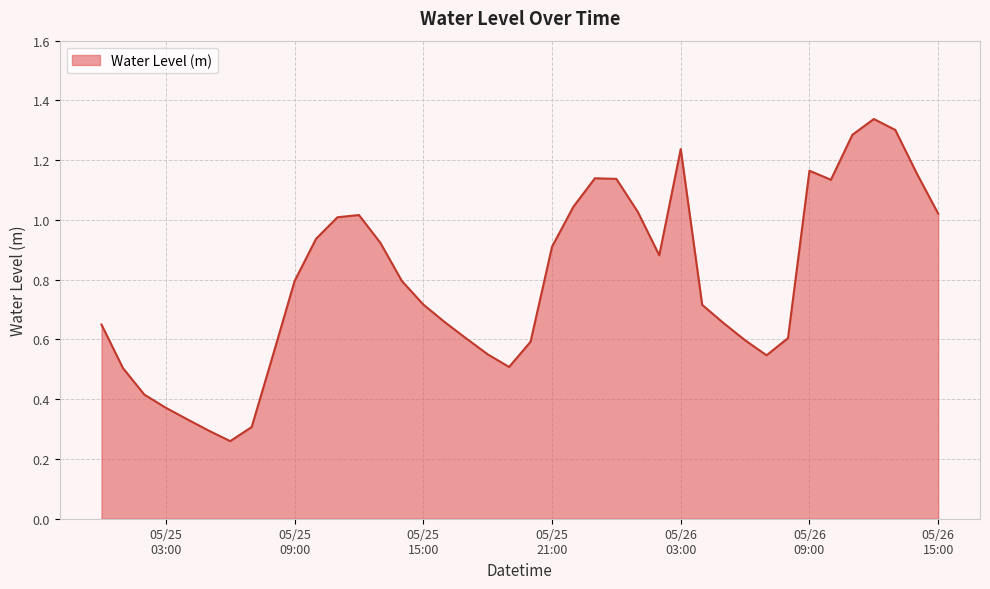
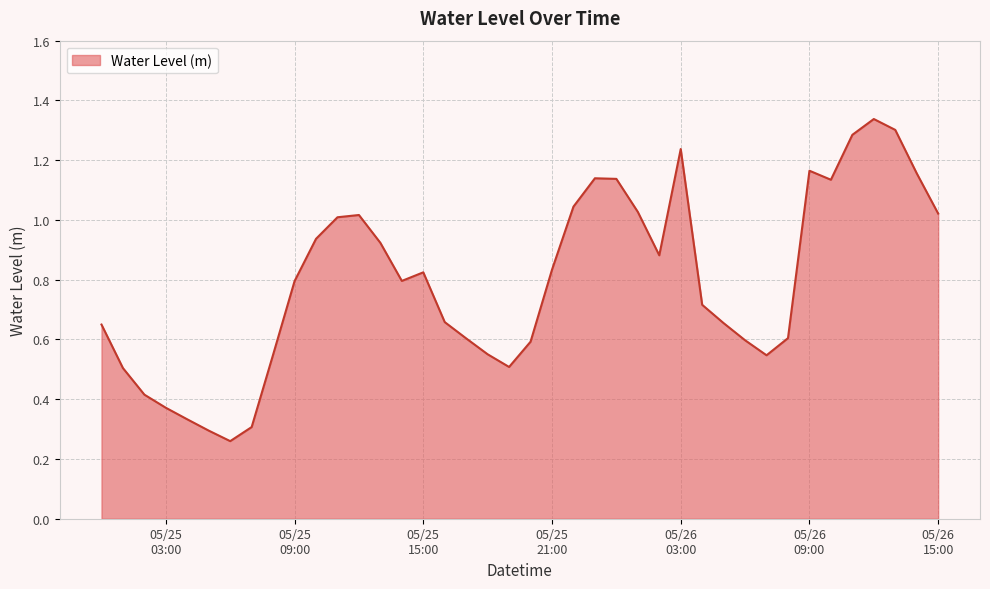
05/25 15:00: 0.72 -> 0.82
05/25 21:00: 0.91 -> 0.83
